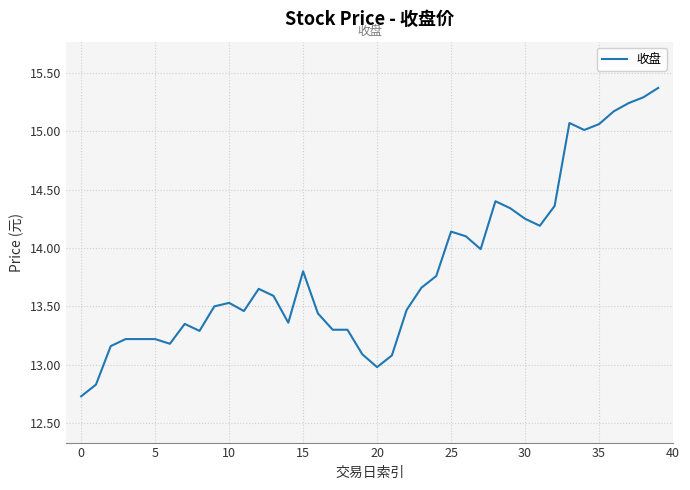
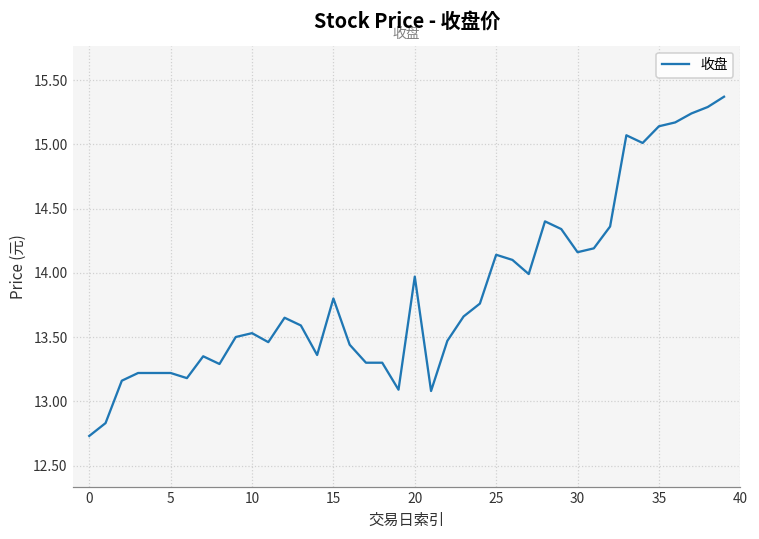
20: 12.98 -> 13.97
30: 14.25 -> 14.16
35: 15.06 -> 15.14
